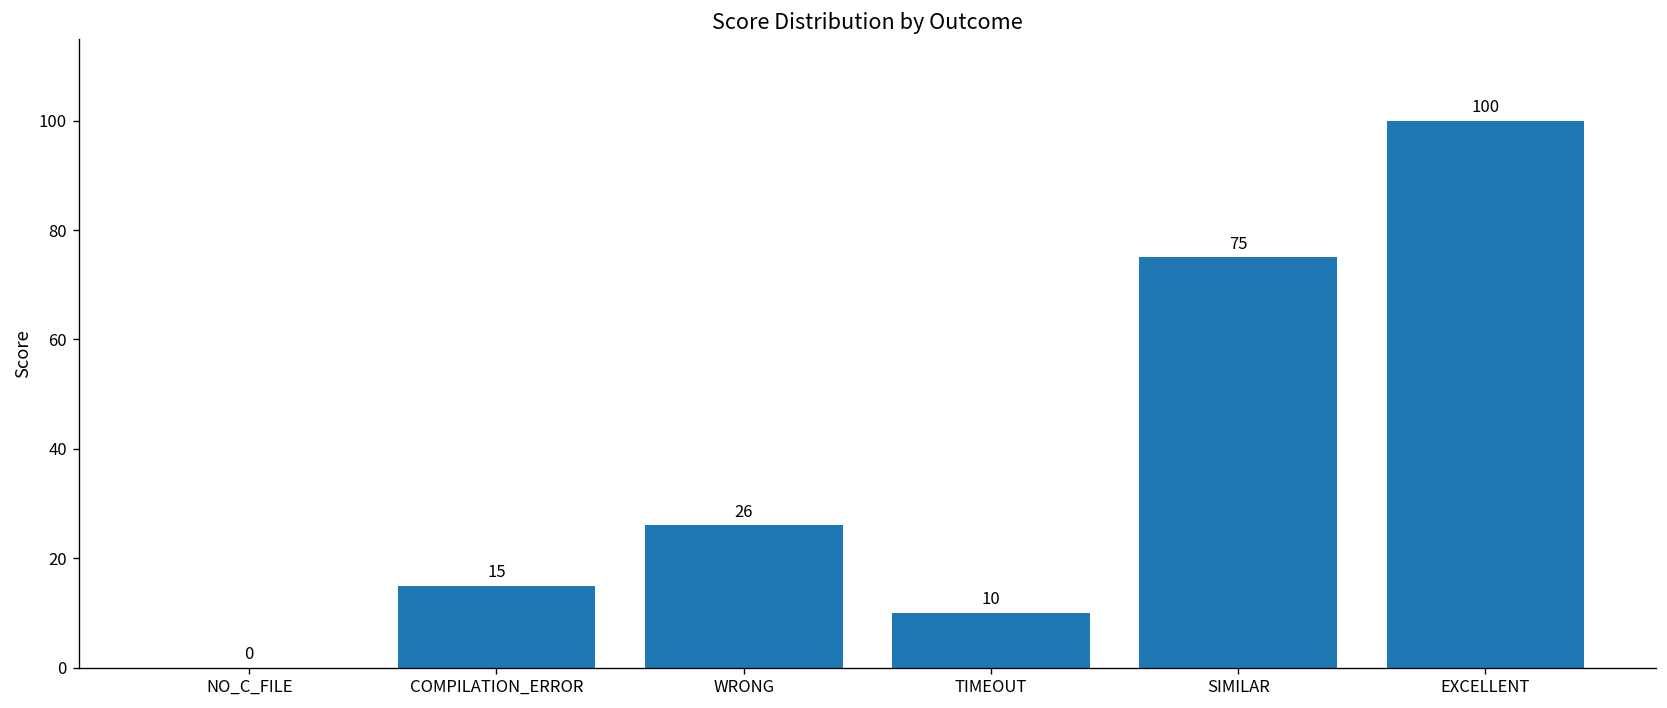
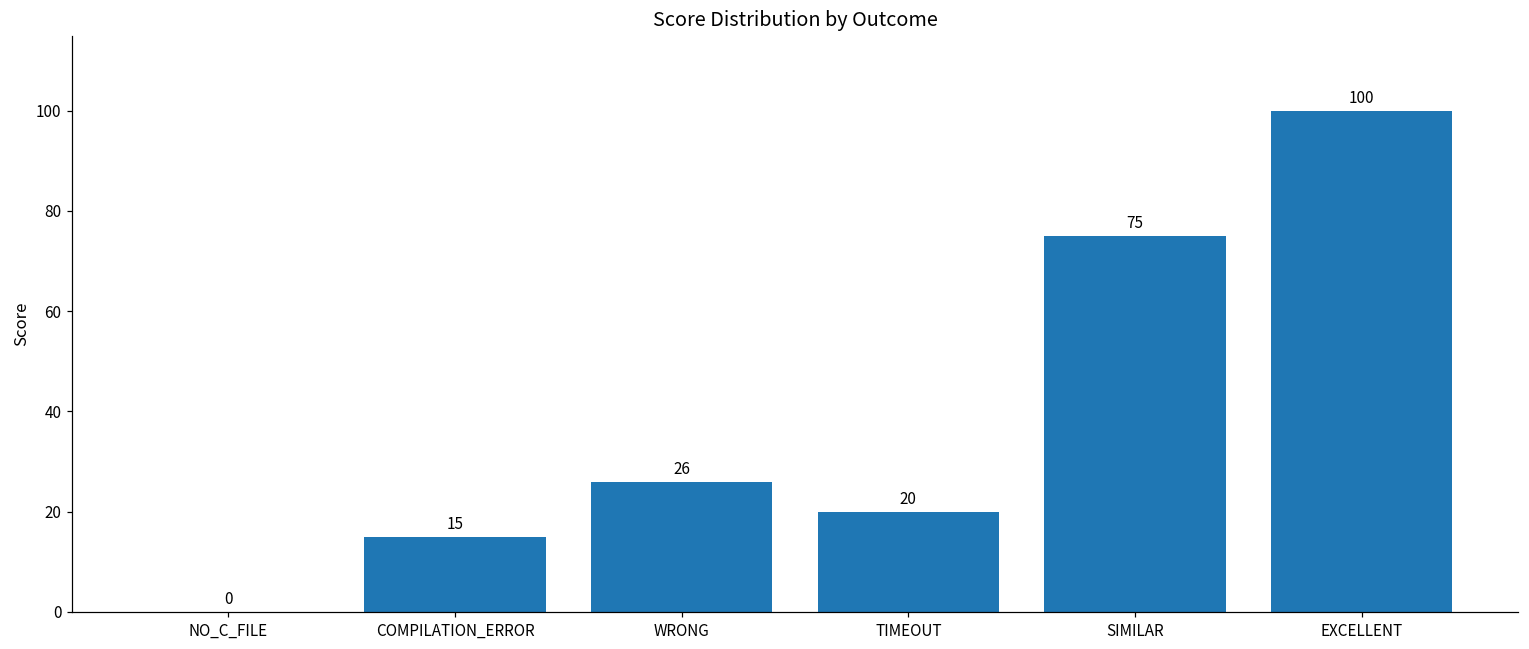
TIMEOUT: 10 -> 20
